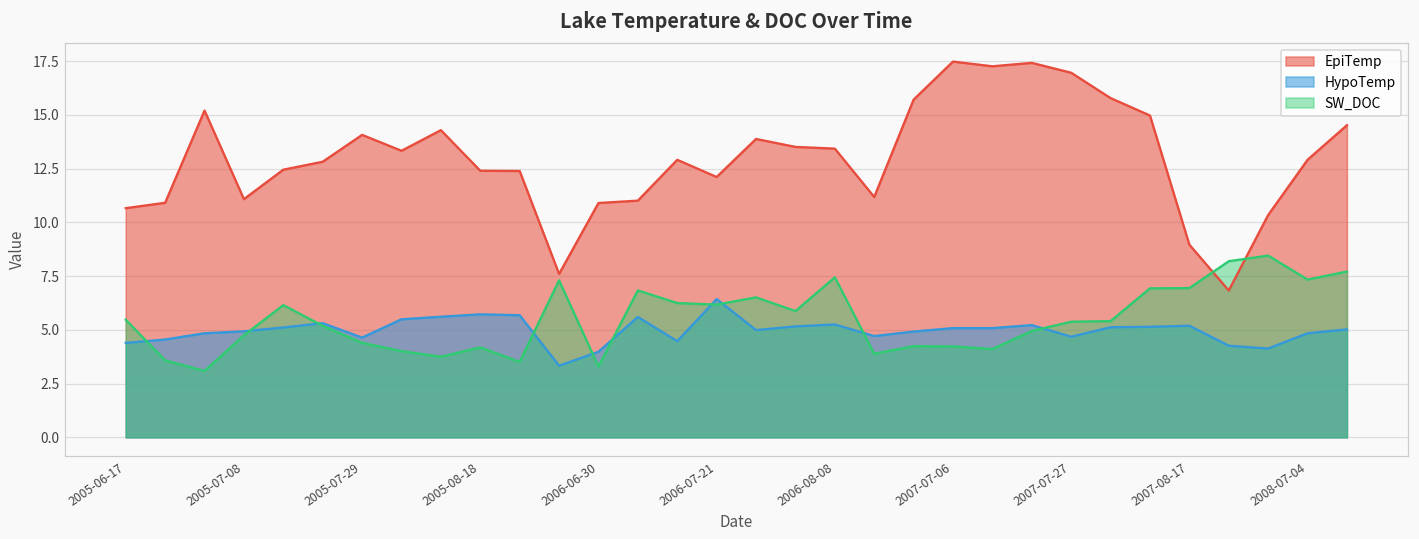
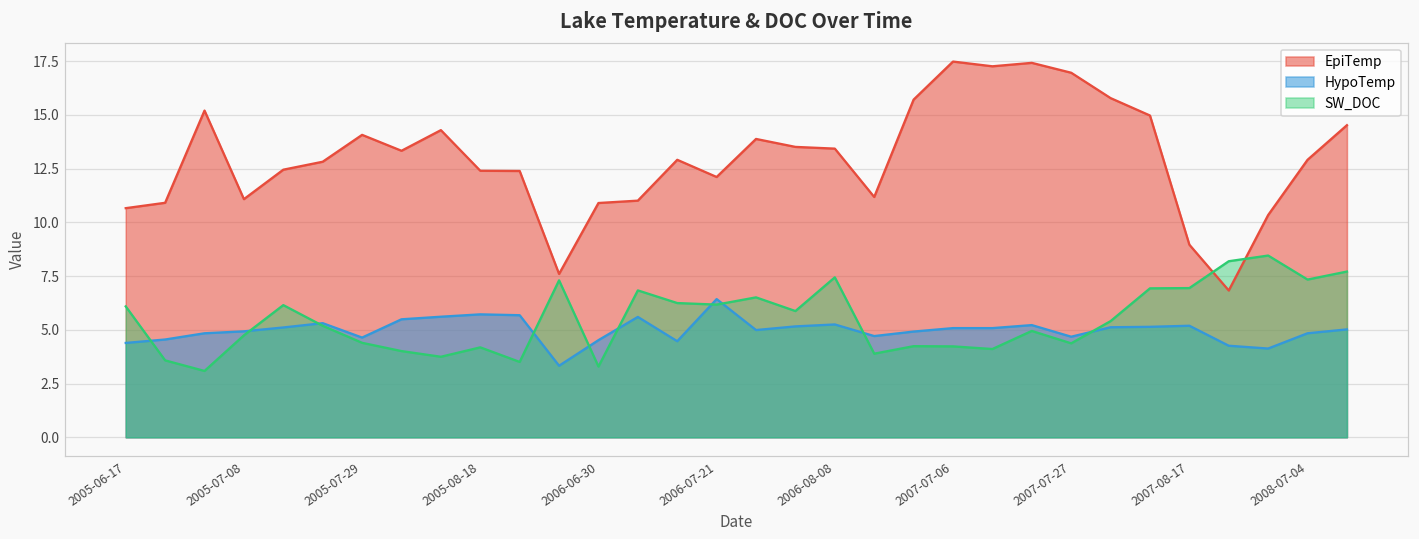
SW_DOC, 2005-06-17: 5.5 -> 6.1
HypoTemp, 2006-06-30: 4.0 -> 4.5
SW_DOC, 2007-07-27: 5.4 -> 4.4
